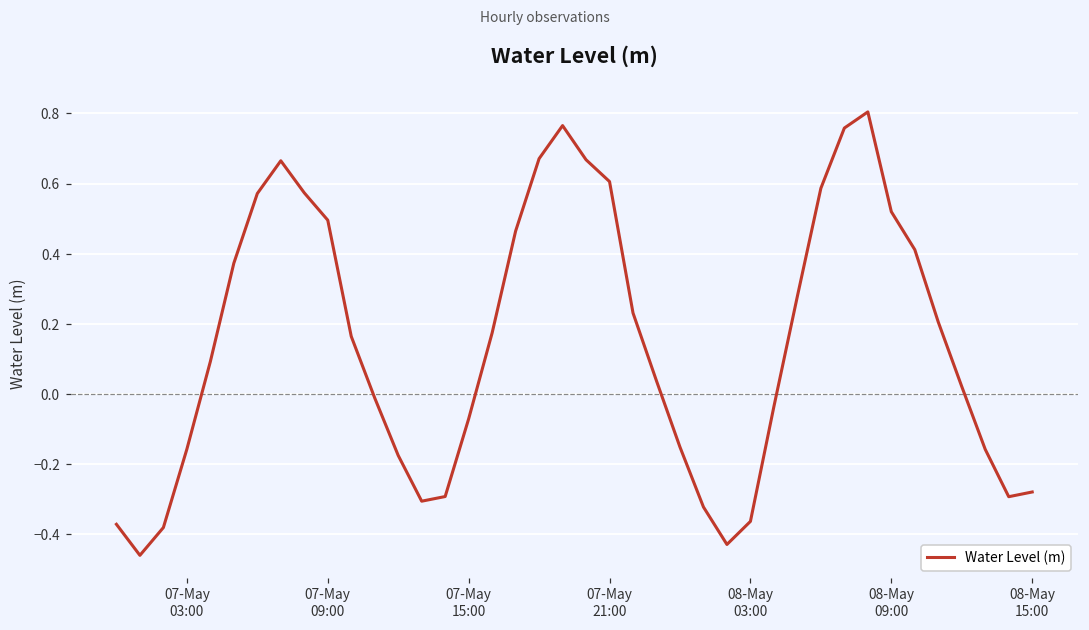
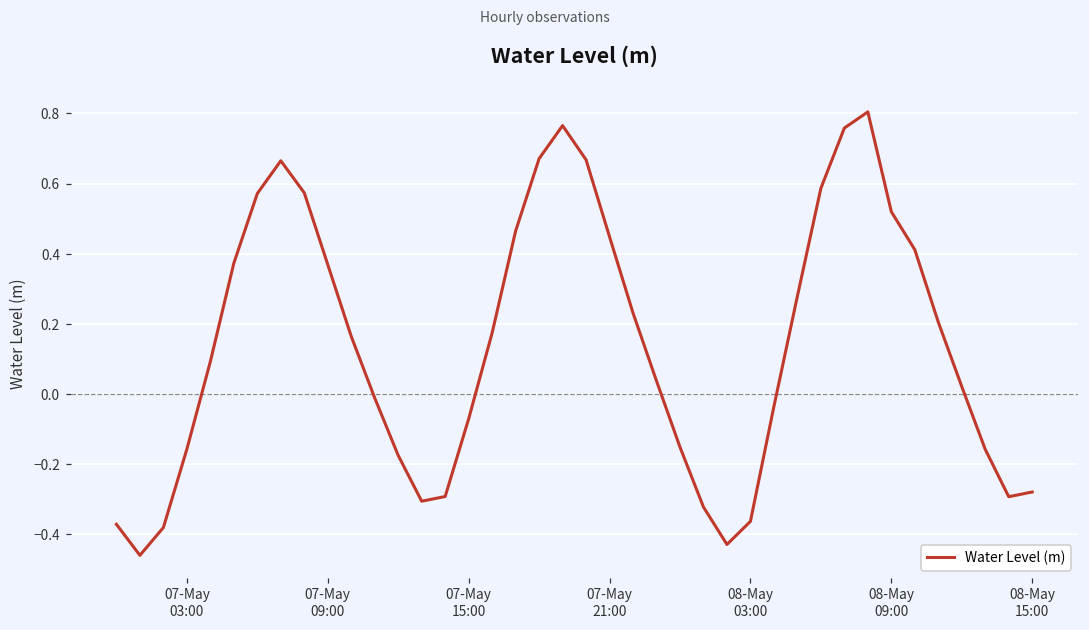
07-May 09:00: 0.50 -> 0.37
07-May 21:00: 0.61 -> 0.45
